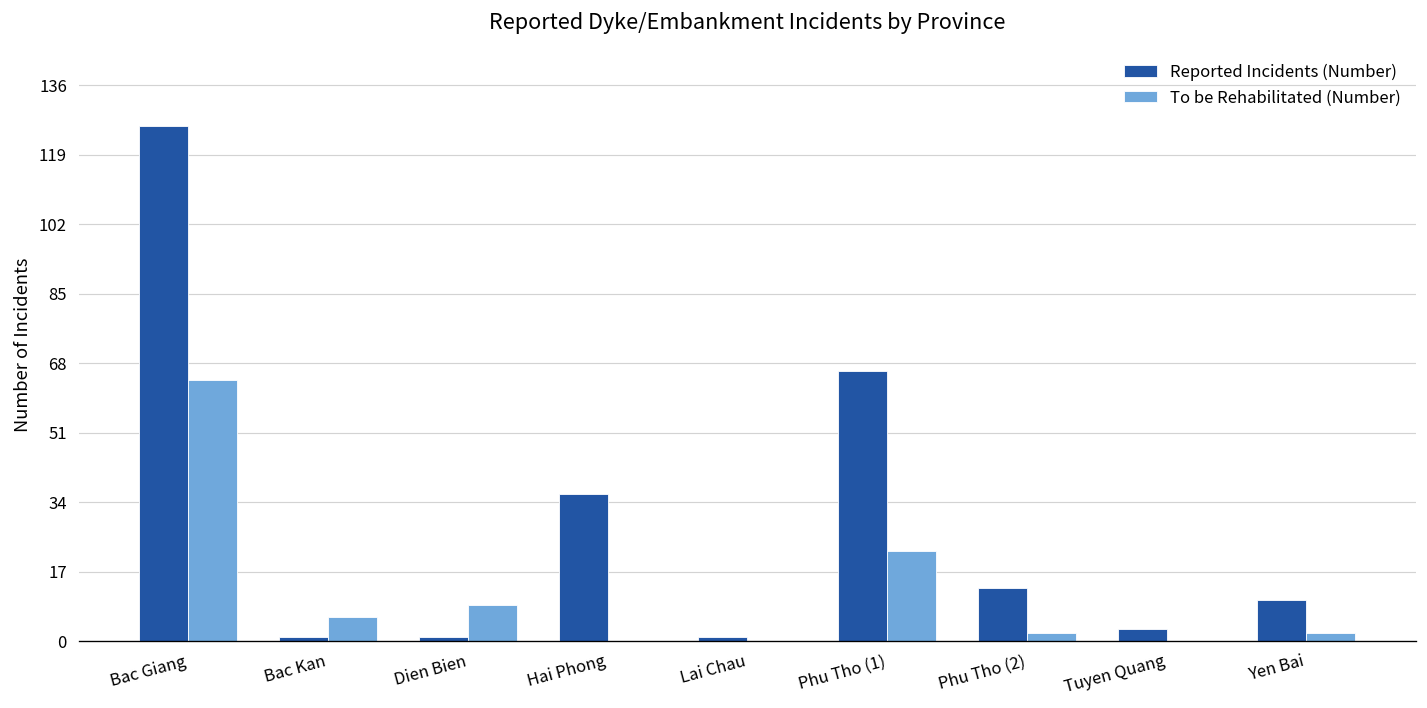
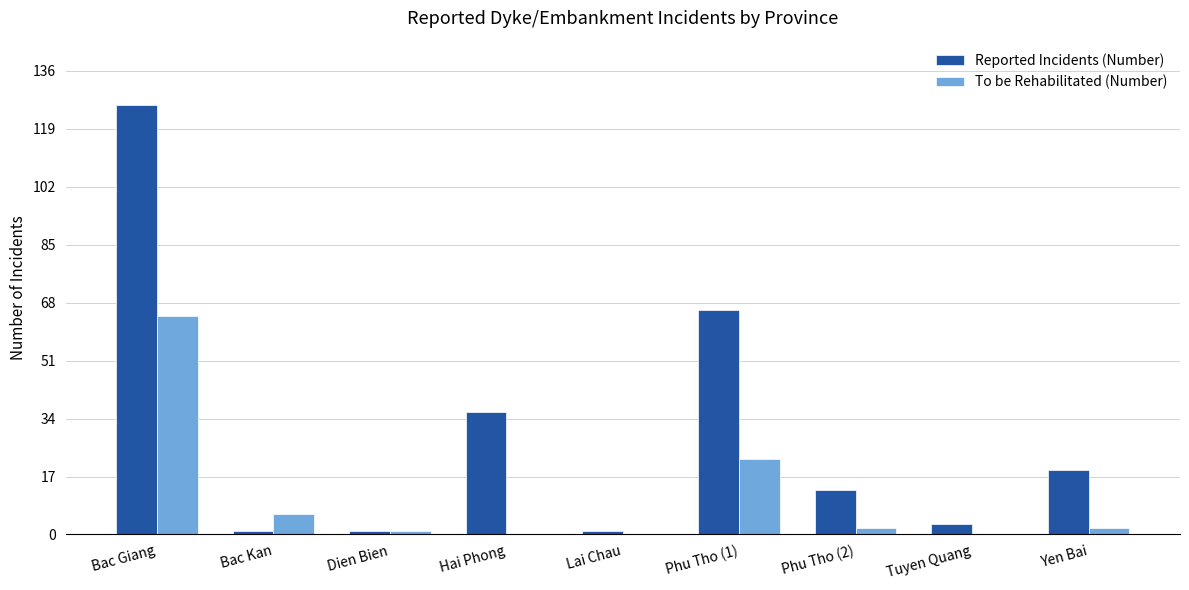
To be Rehabilitated (Number), Dien Bien: 9 -> 1
Reported Incidents (Number), Yen Bai: 10 -> 19
